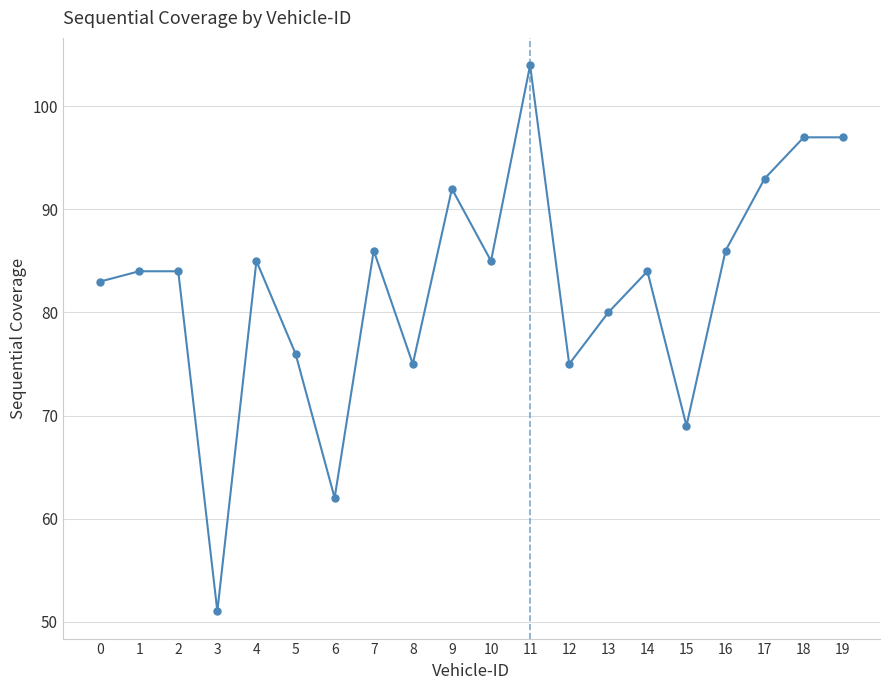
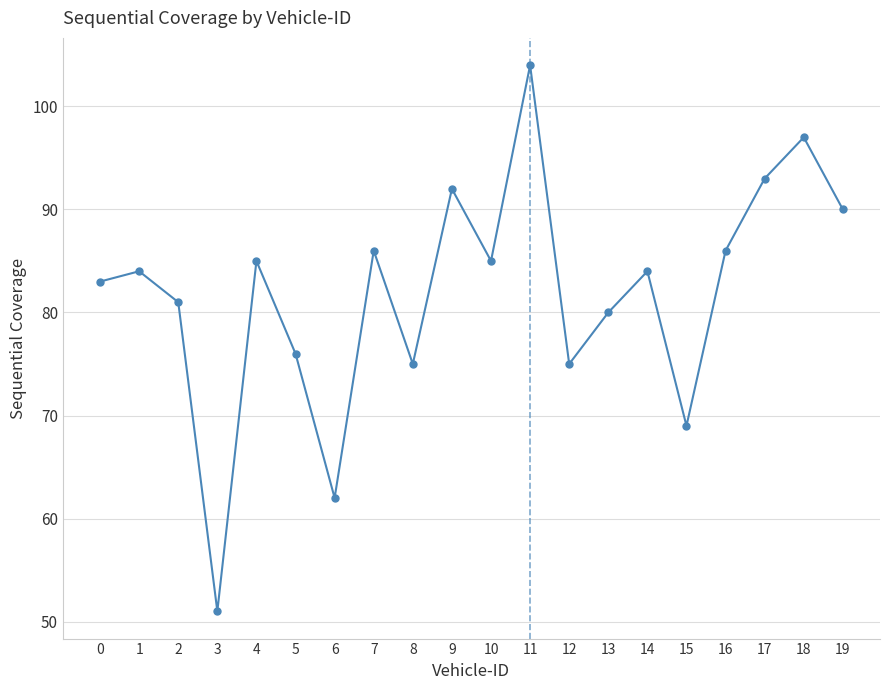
2: 84 -> 81
19: 97 -> 90
